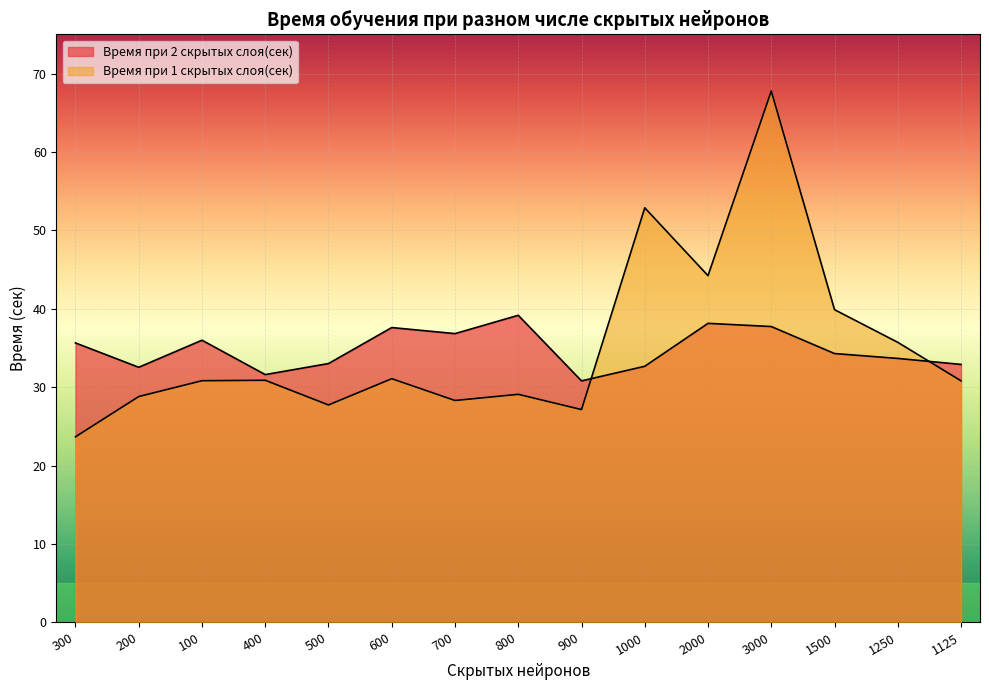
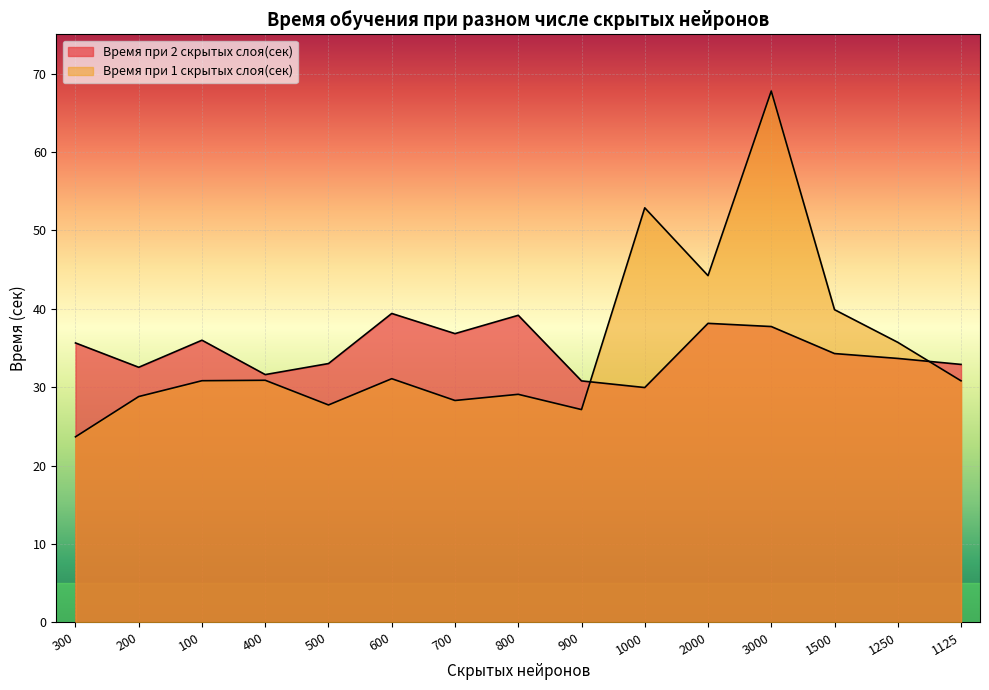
Время при 2 скрытых слоя(сек), 600: 38 -> 39
Время при 2 скрытых слоя(сек), 1000: 33 -> 30
